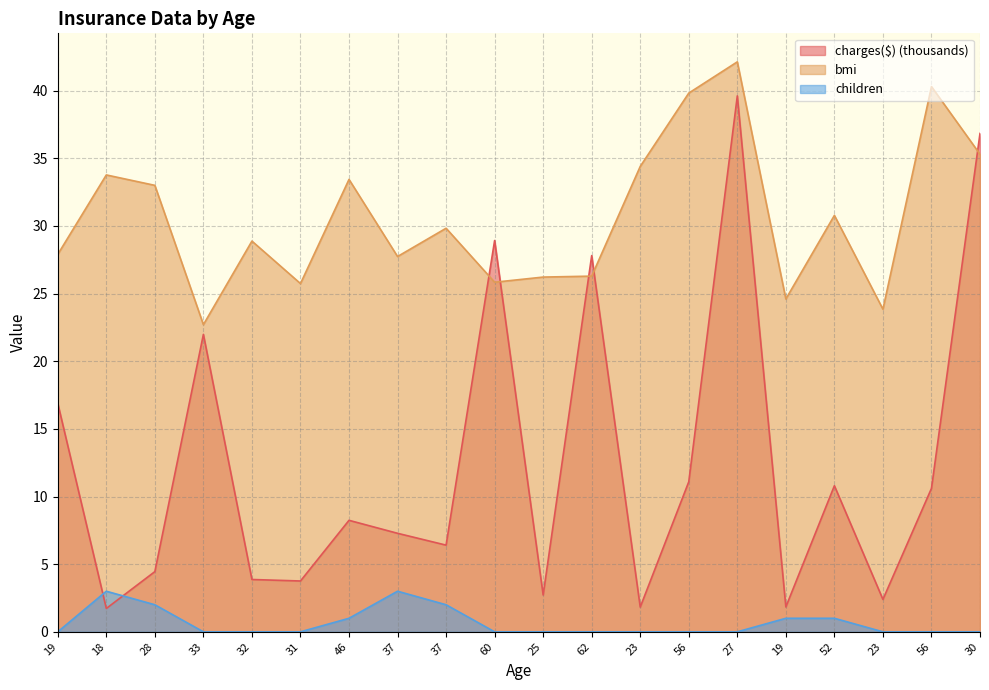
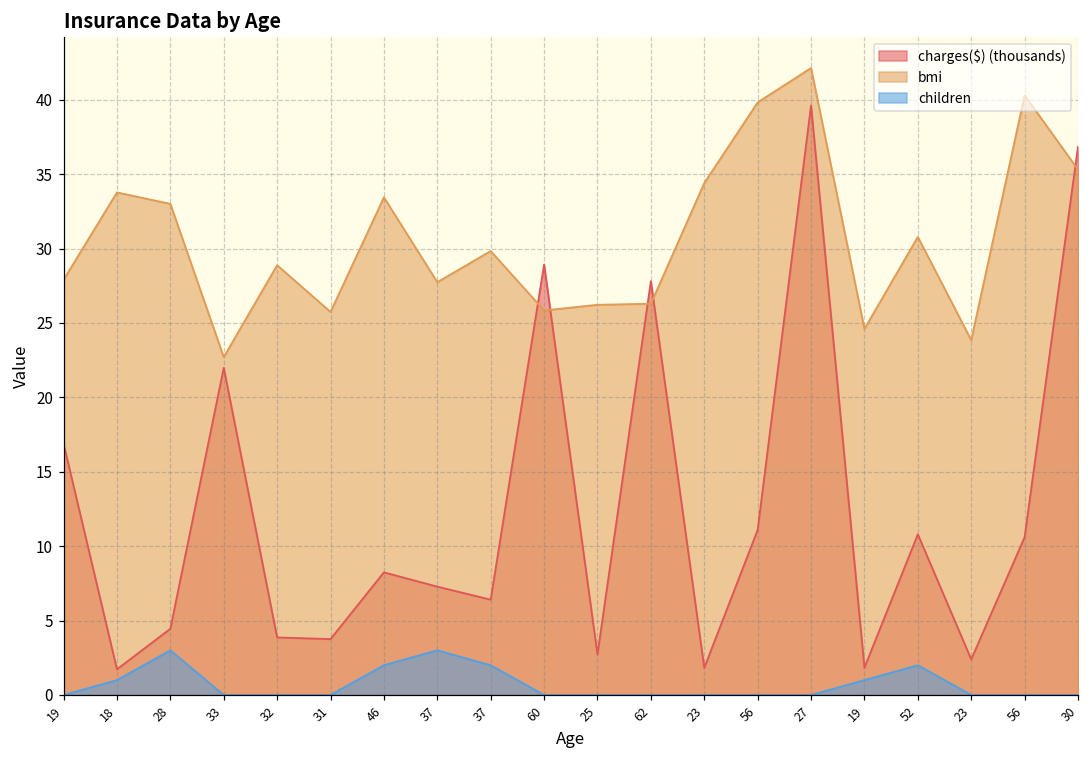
children, 18: 3 -> 1
children, 28: 2 -> 3
children, 46: 1 -> 2
children, 52: 1 -> 2
